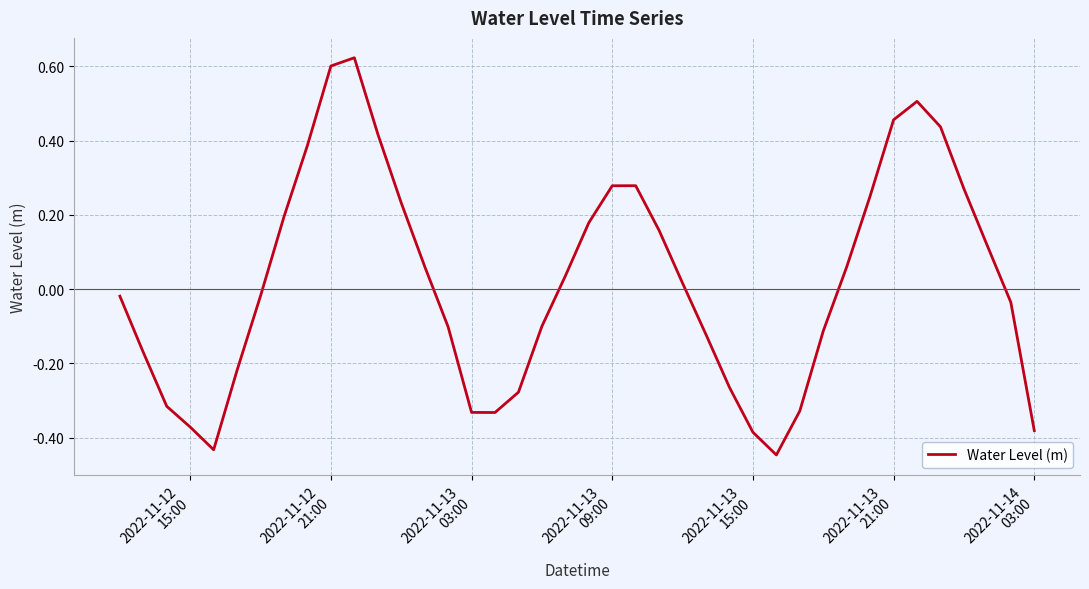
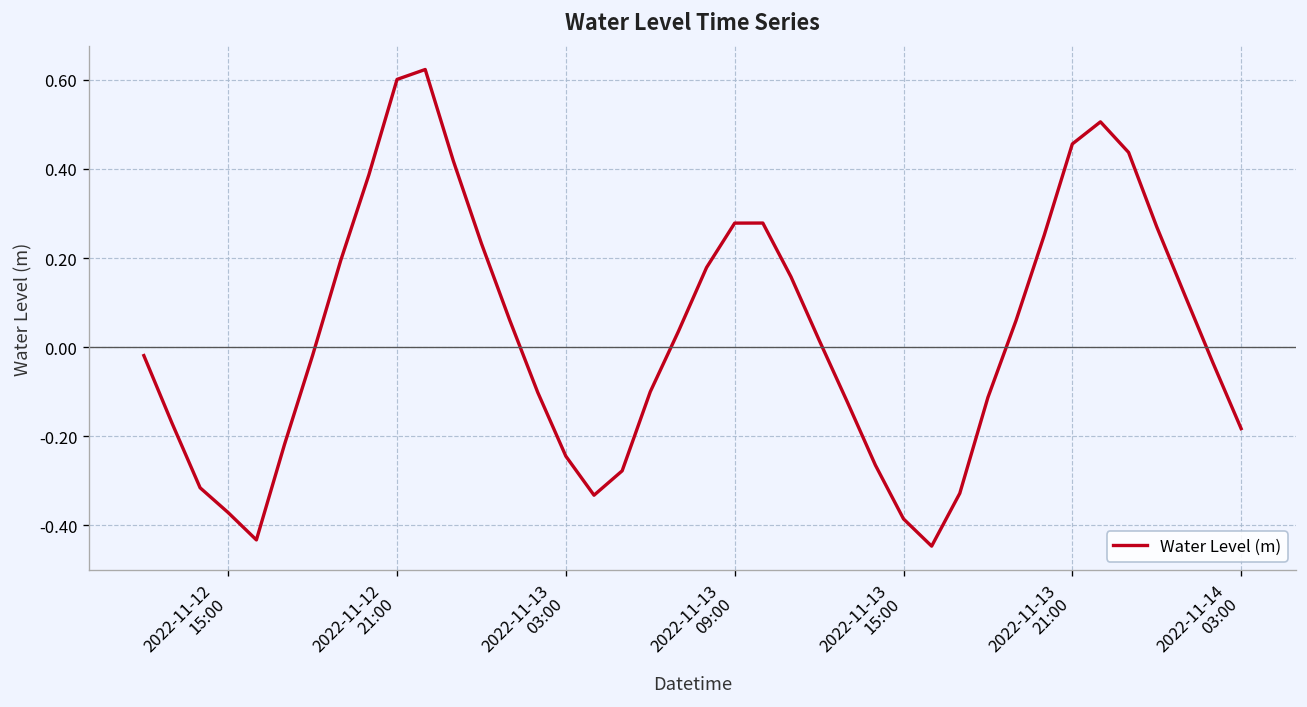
2022-11-13 03:00: -0.33 -> -0.24
2022-11-14 03:00: -0.38 -> -0.18
